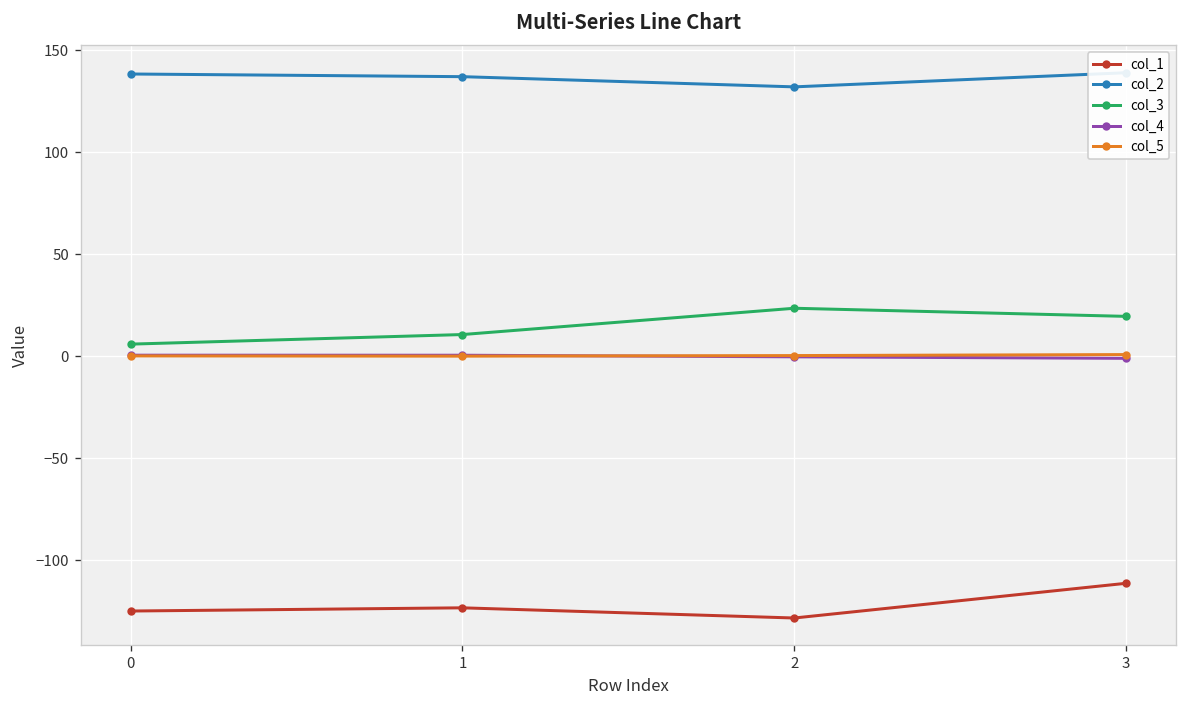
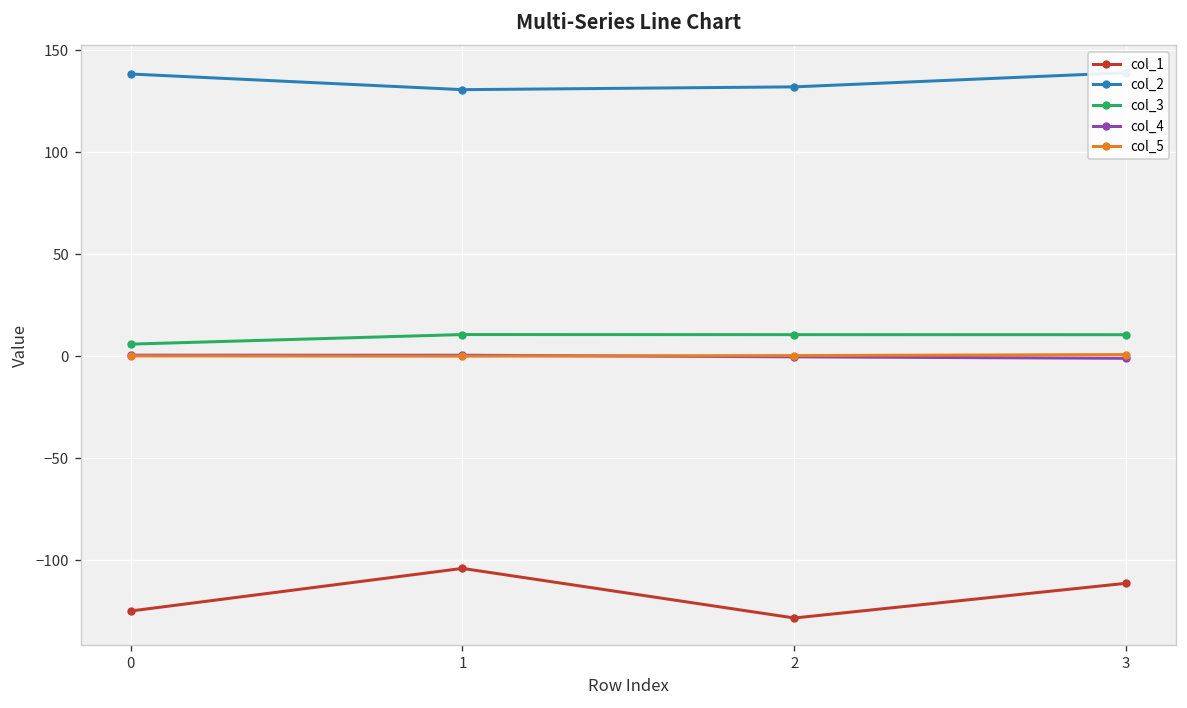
col_1, 1: -123 -> -104
col_2, 1: 137 -> 131
col_3, 2: 23 -> 10
col_3, 3: 19 -> 10
